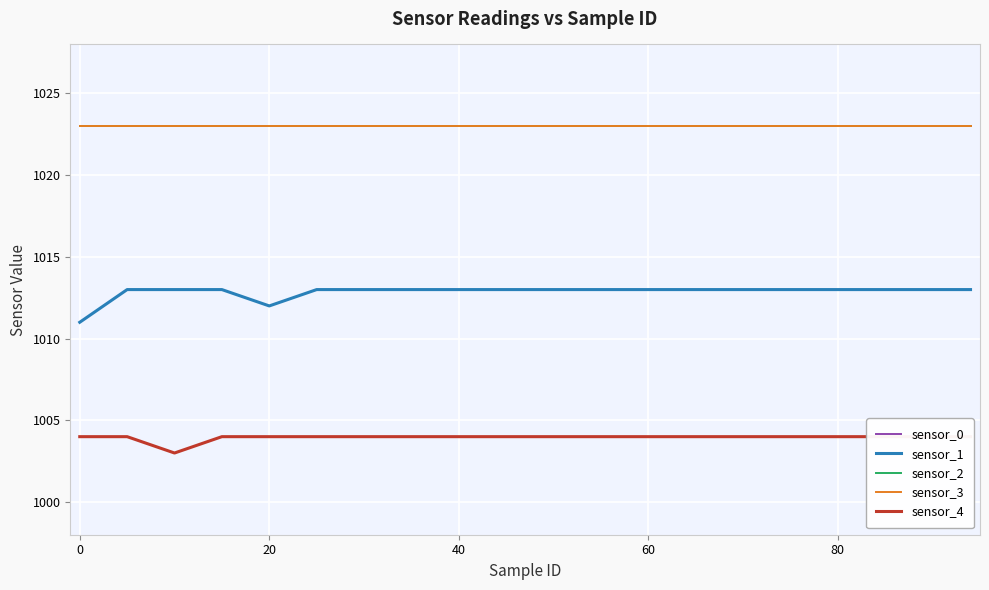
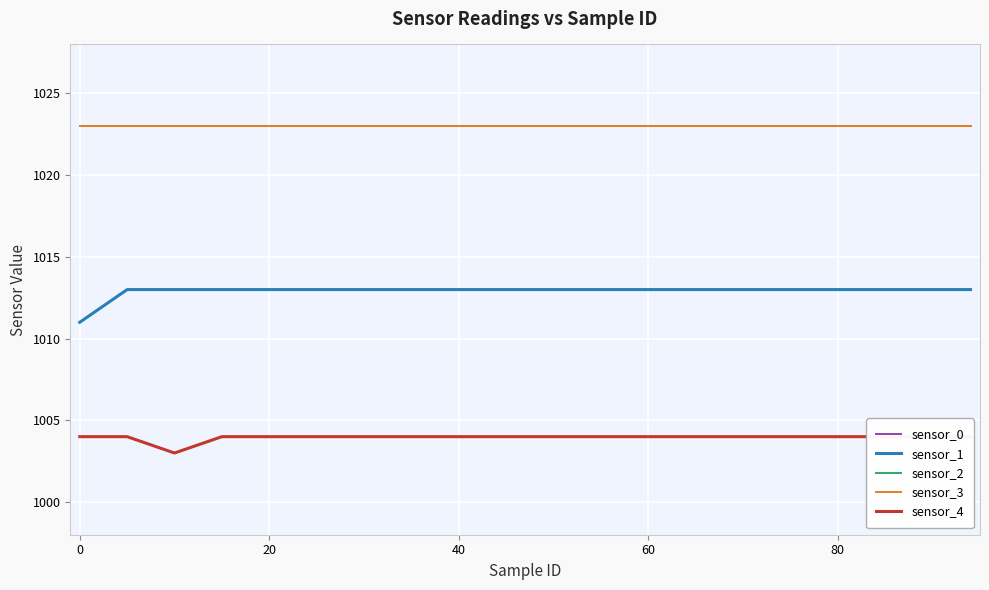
sensor_1, 20: 1012 -> 1013
